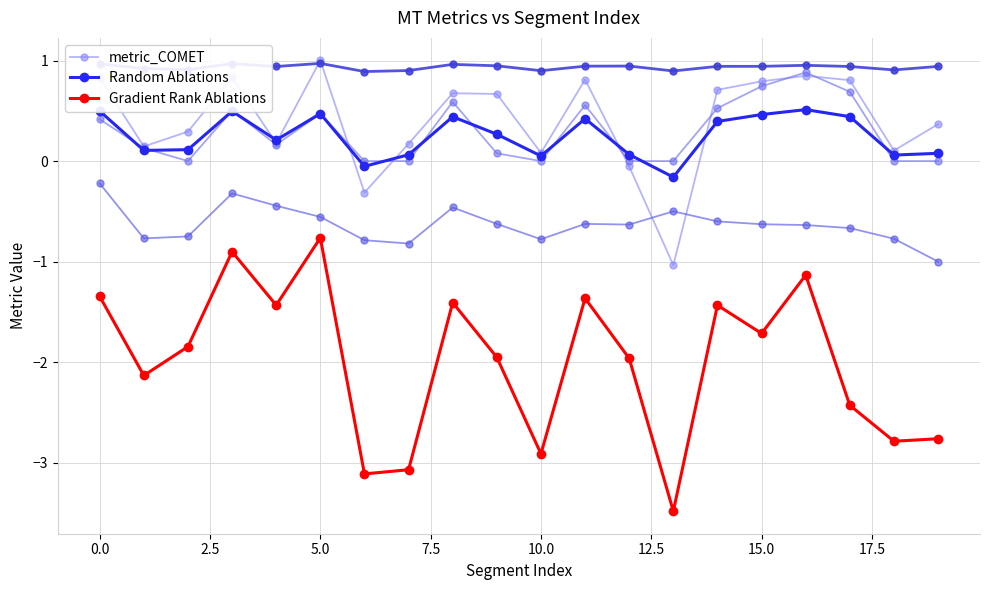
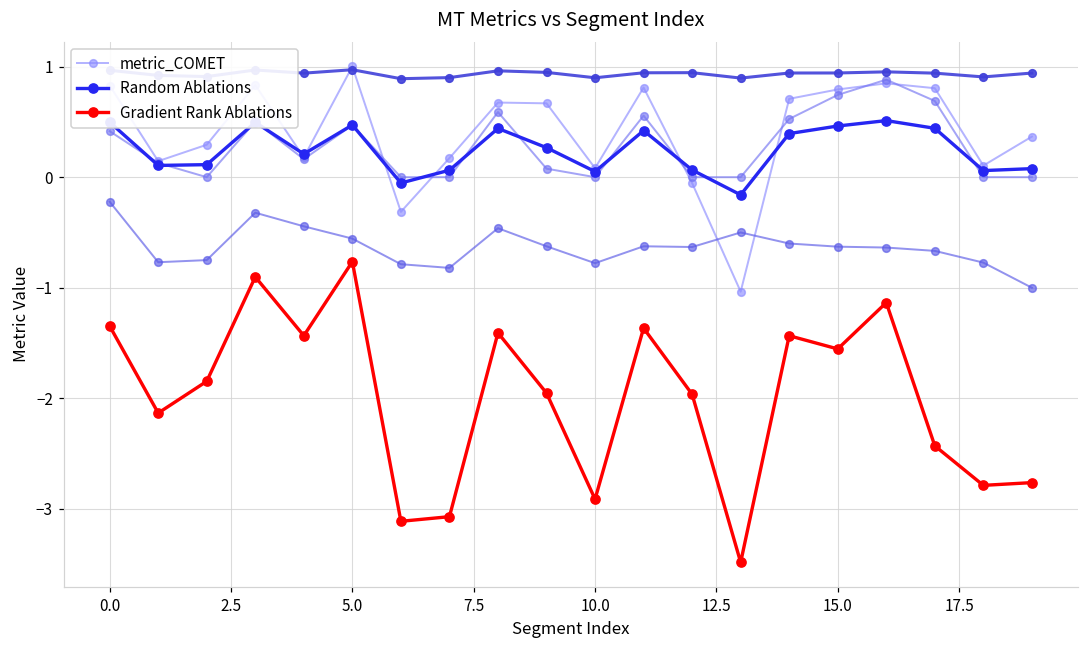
Gradient Rank Ablations, 15.0: -1.72 -> -1.55
